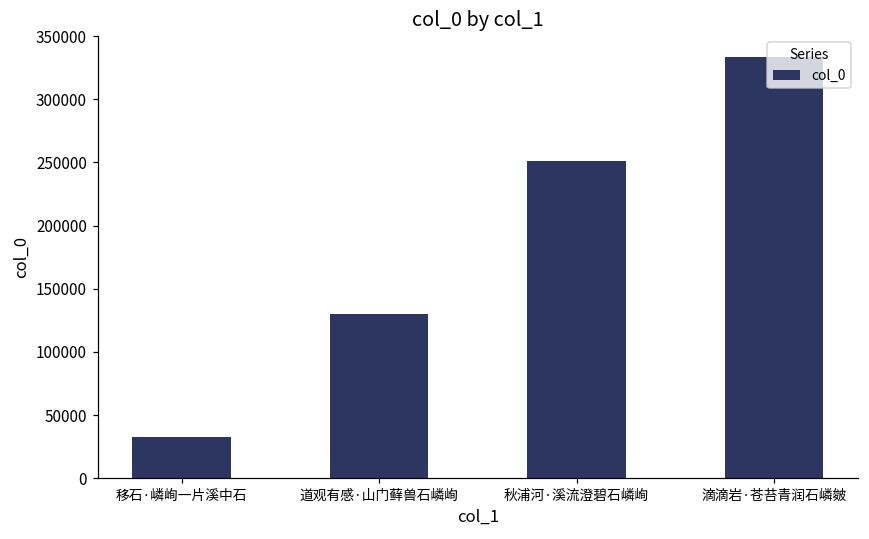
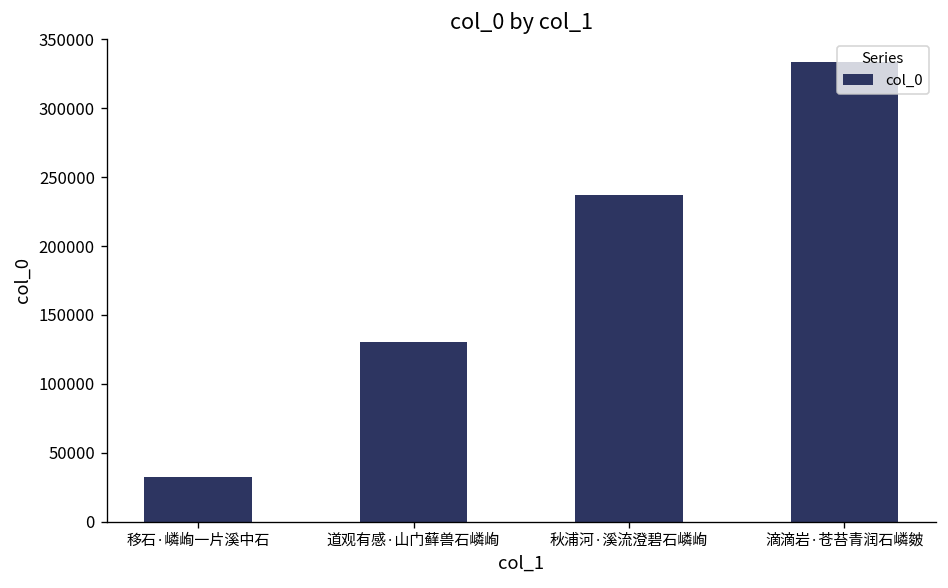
秋浦河·溪流澄碧石嶙峋: 251000 -> 237000
